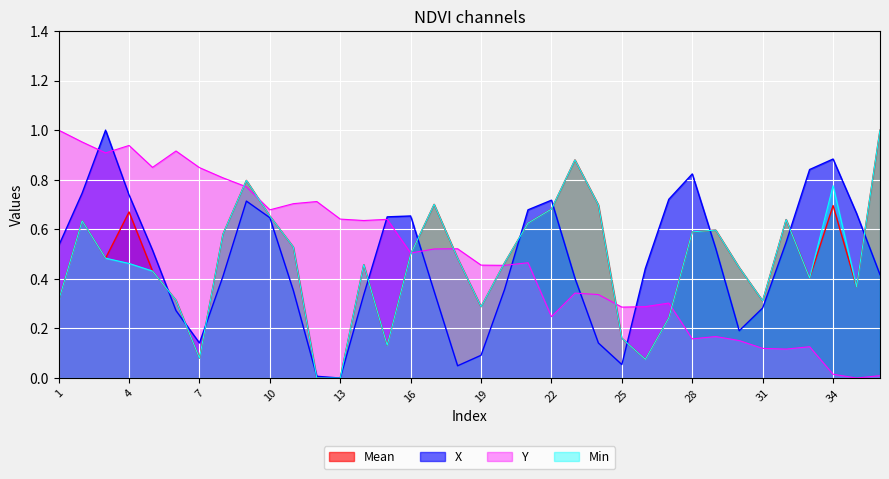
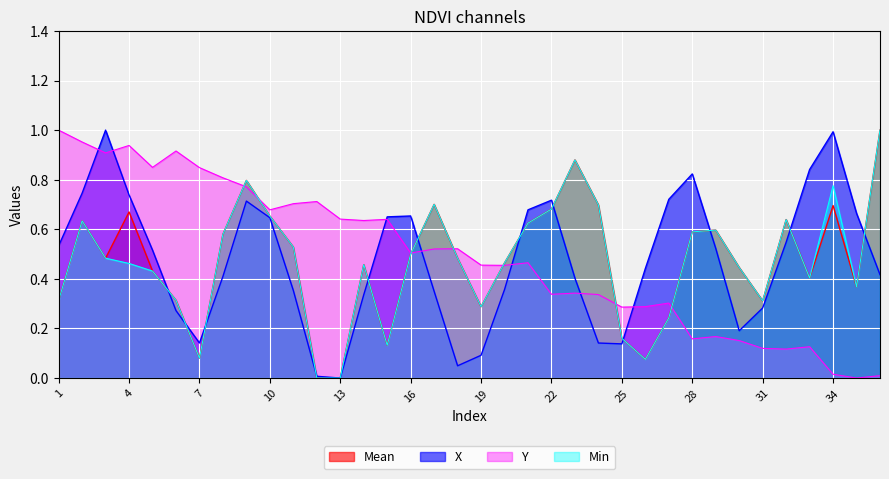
Y, 22: 0.25 -> 0.34
X, 25: 0.05 -> 0.14
X, 34: 0.88 -> 0.99
